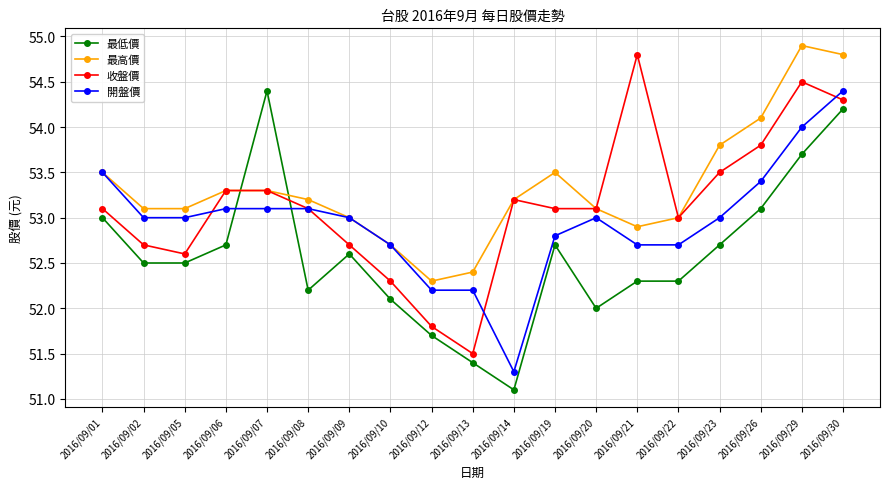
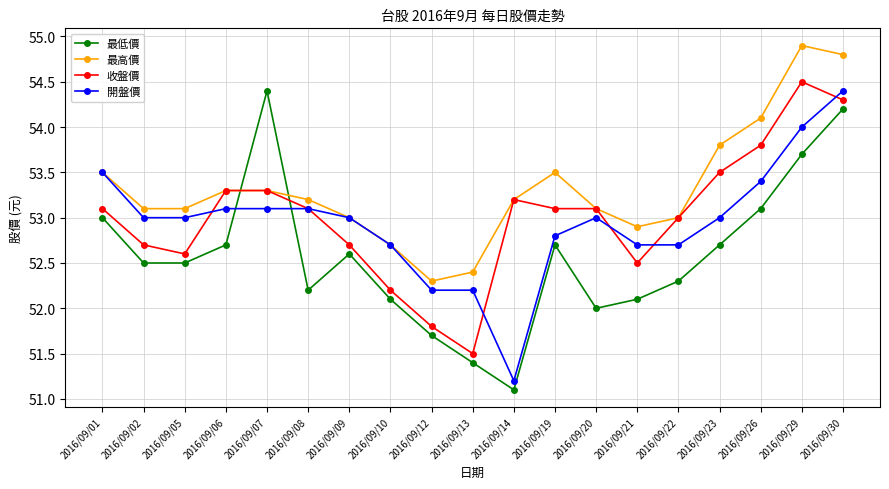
收盤價, 2016/09/10: 52.3 -> 52.2
開盤價, 2016/09/14: 51.3 -> 51.2
最低價, 2016/09/21: 52.3 -> 52.1
收盤價, 2016/09/21: 54.8 -> 52.5
